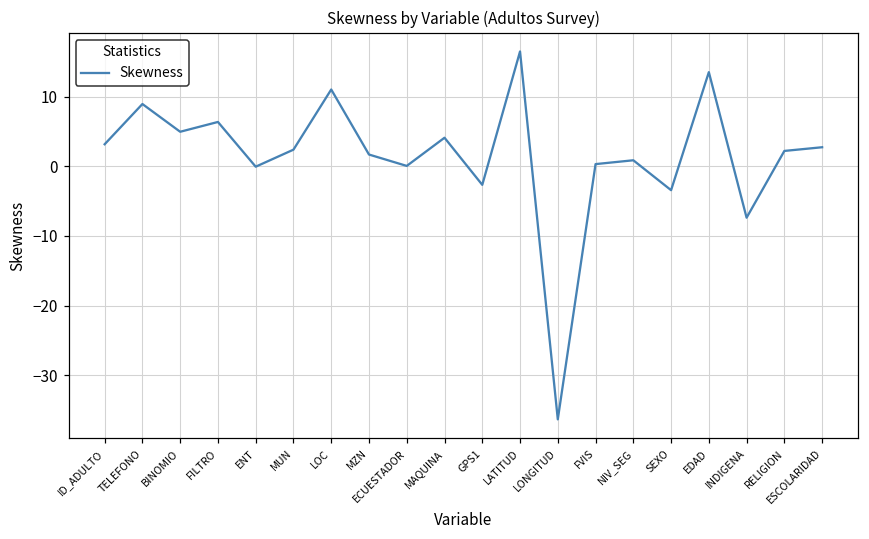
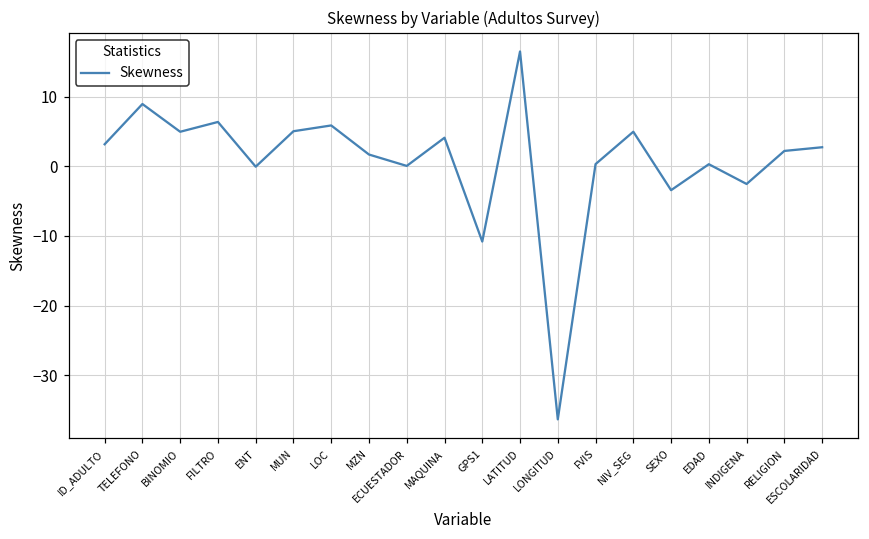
MUN: 2 -> 5
LOC: 11 -> 6
GPS1: -3 -> -11
NIV_SEG: 1 -> 5
EDAD: 14 -> 0
INDIGENA: -7 -> -3
